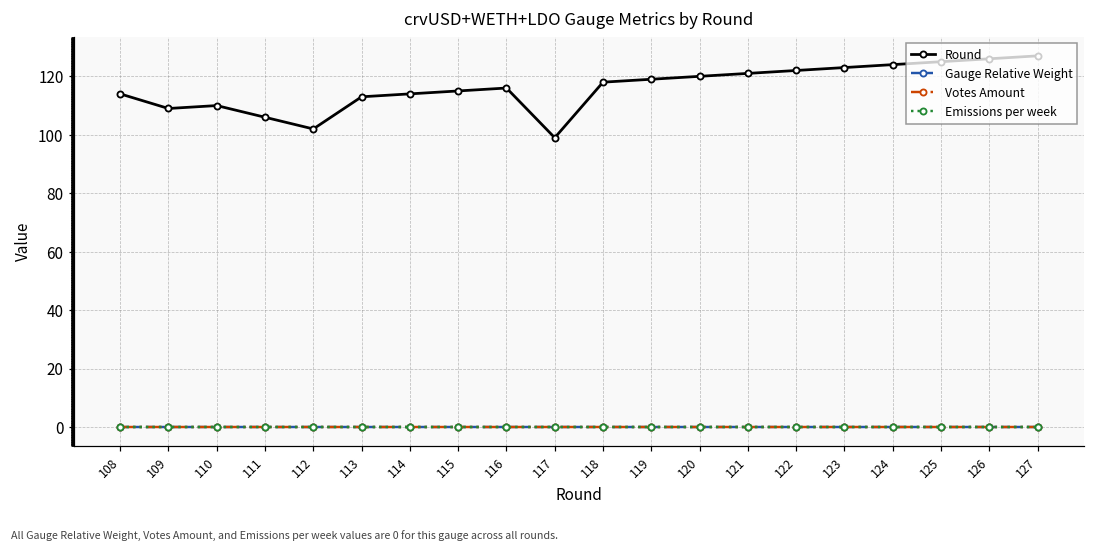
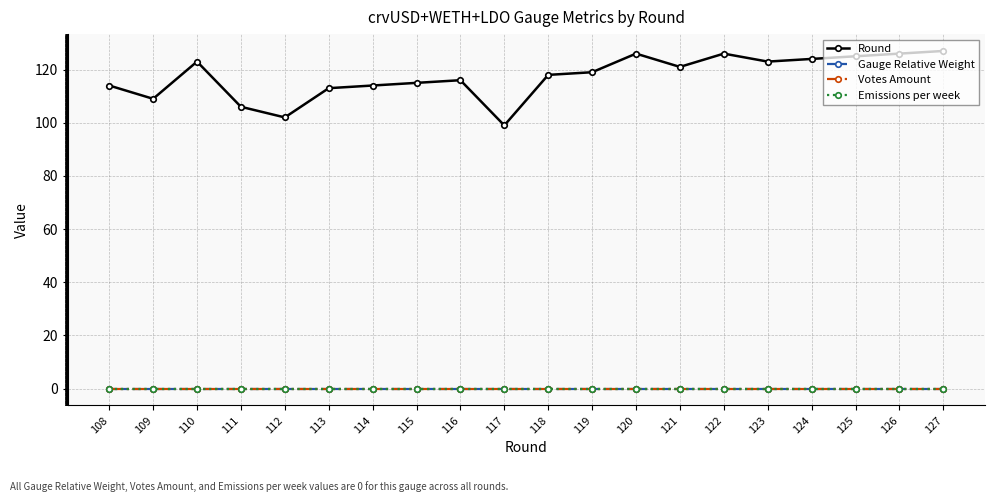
Round, 110: 110 -> 123
Round, 120: 120 -> 126
Round, 122: 122 -> 126
